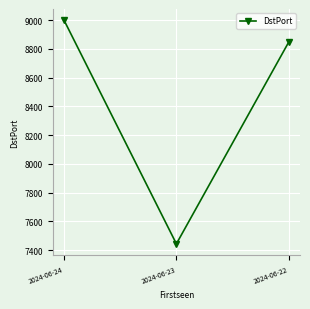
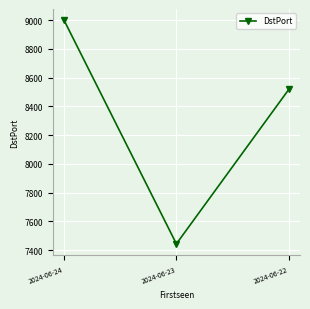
2024-06-22: 8850 -> 8520
